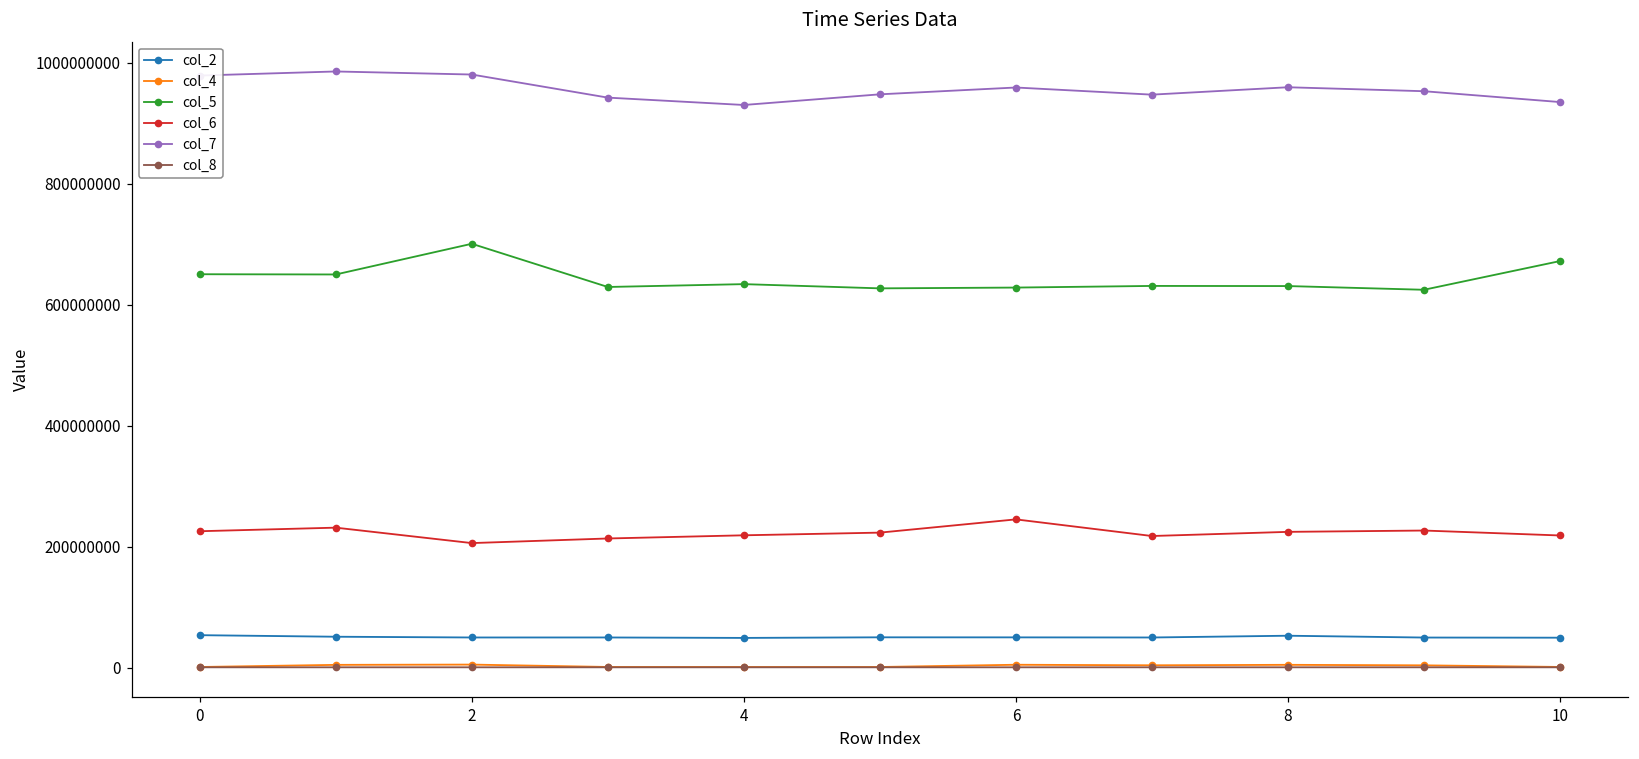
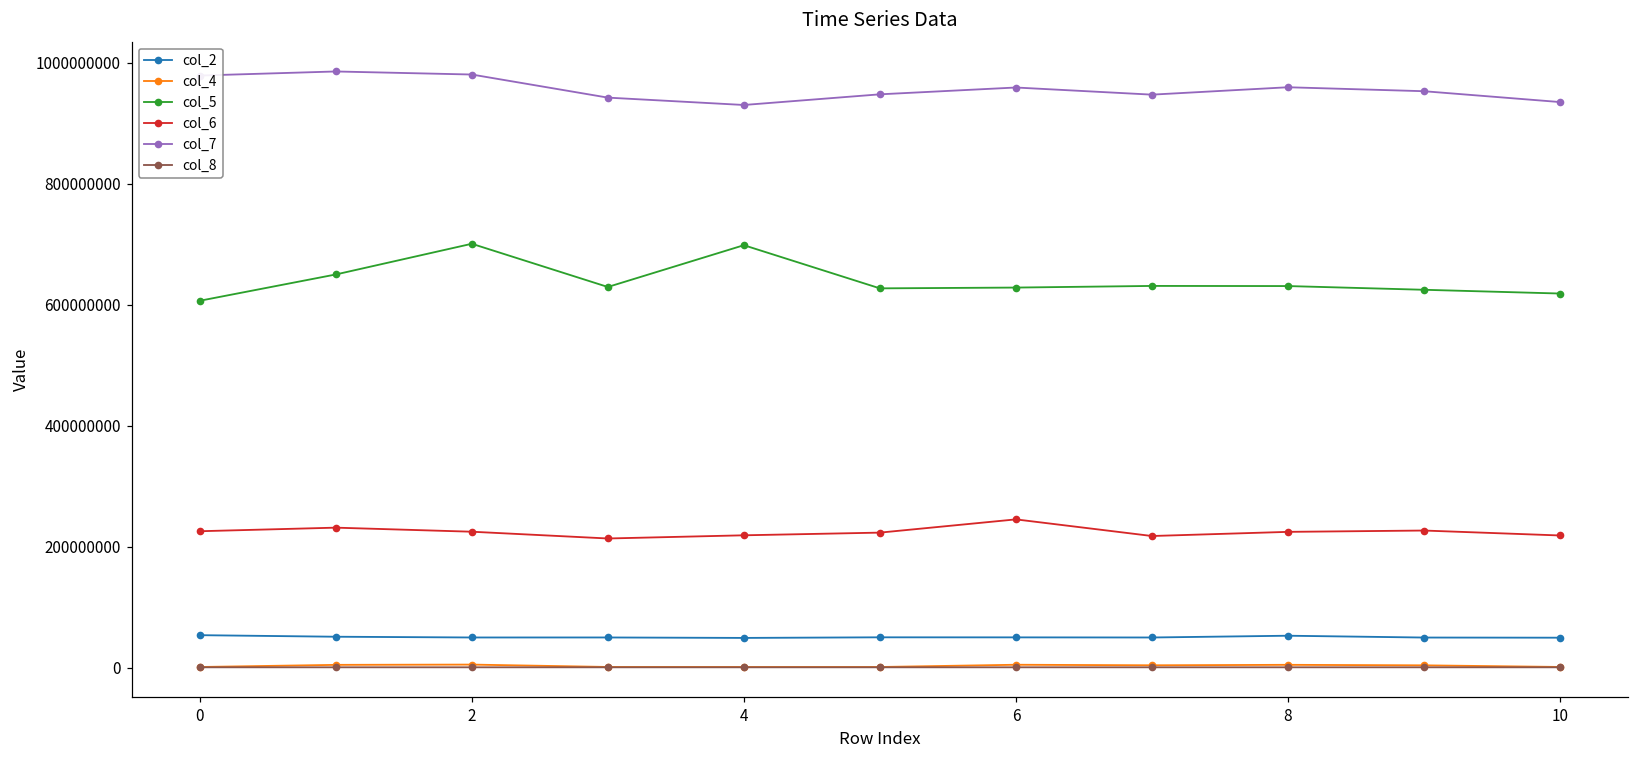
col_5, 0: 650000000 -> 610000000
col_6, 2: 210000000 -> 220000000
col_5, 4: 630000000 -> 700000000
col_5, 10: 670000000 -> 620000000
